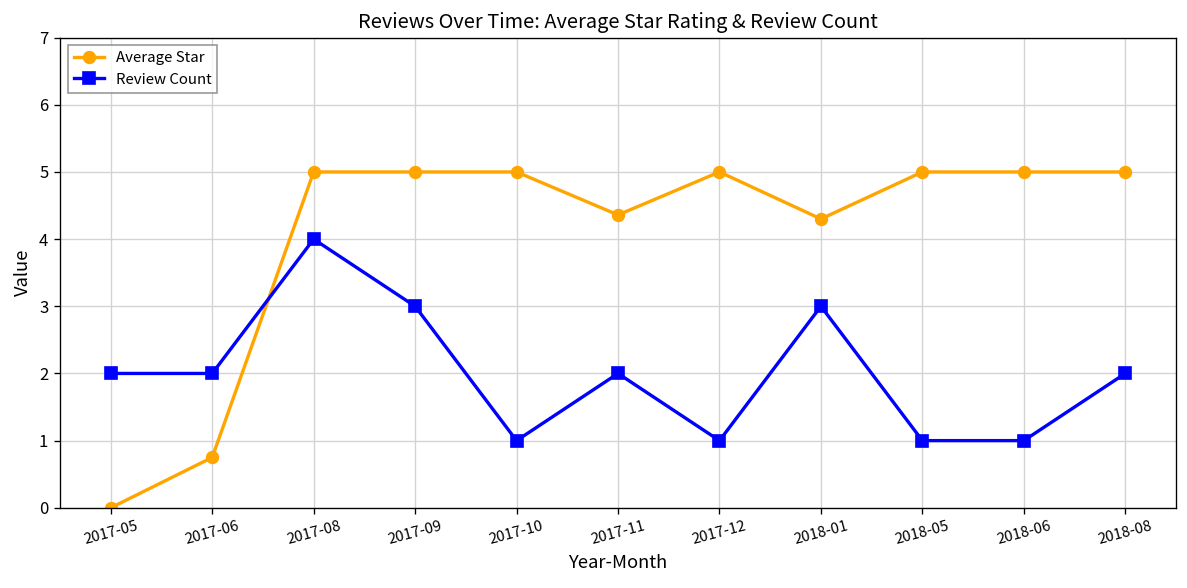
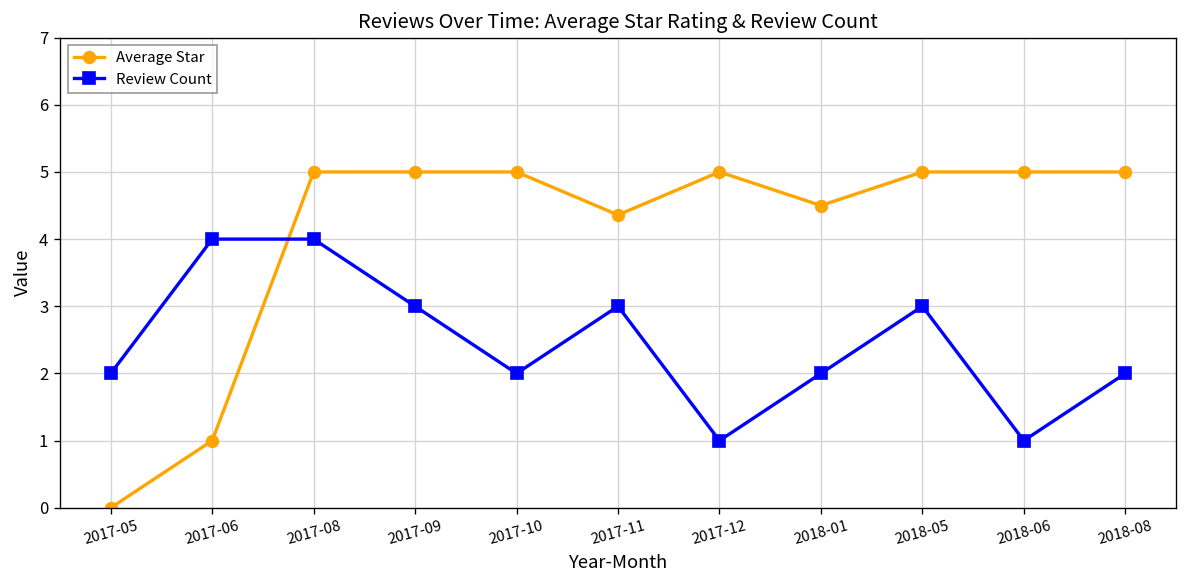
Average Star, 2017-06: 0.8 -> 1.0
Review Count, 2017-06: 2 -> 4
Review Count, 2017-10: 1 -> 2
Review Count, 2017-11: 2 -> 3
Average Star, 2018-01: 4.3 -> 4.5
Review Count, 2018-01: 3 -> 2
Review Count, 2018-05: 1 -> 3
